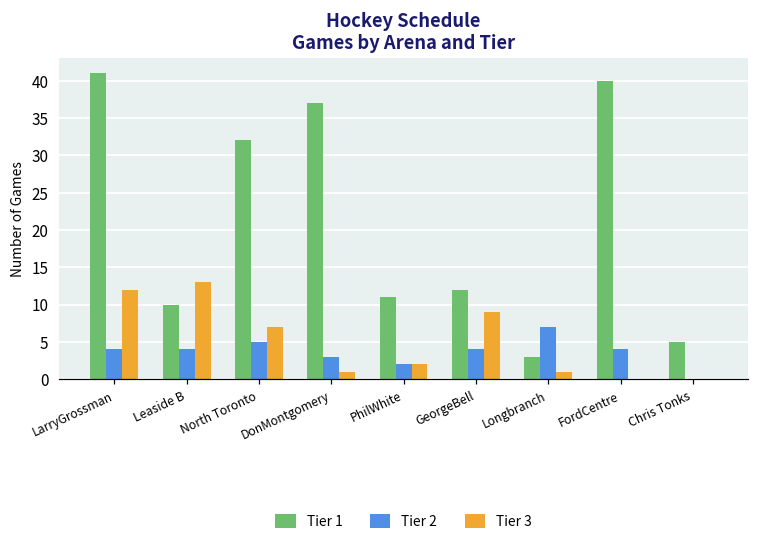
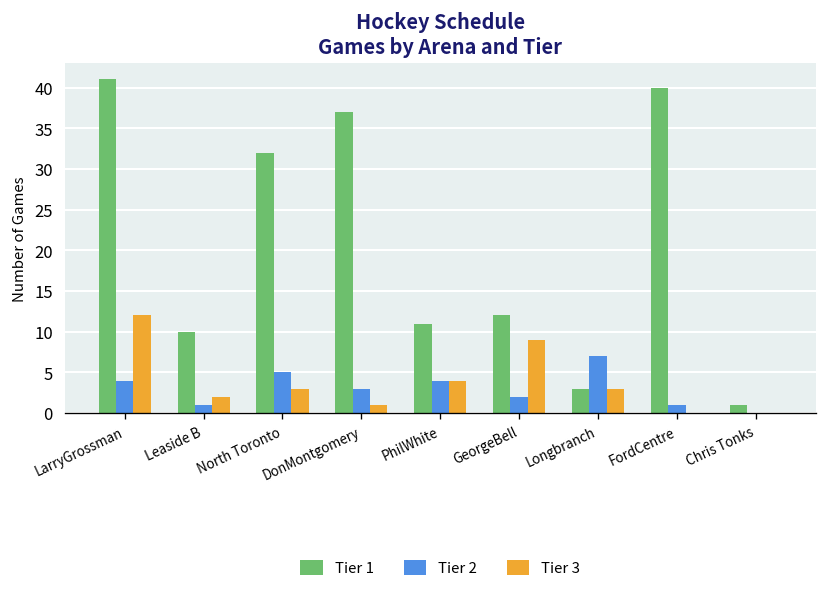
Tier 2, Leaside B: 4 -> 1
Tier 3, Leaside B: 13 -> 2
Tier 3, North Toronto: 7 -> 3
Tier 2, PhilWhite: 2 -> 4
Tier 3, PhilWhite: 2 -> 4
Tier 2, GeorgeBell: 4 -> 2
Tier 3, Longbranch: 1 -> 3
Tier 2, FordCentre: 4 -> 1
Tier 1, Chris Tonks: 5 -> 1
